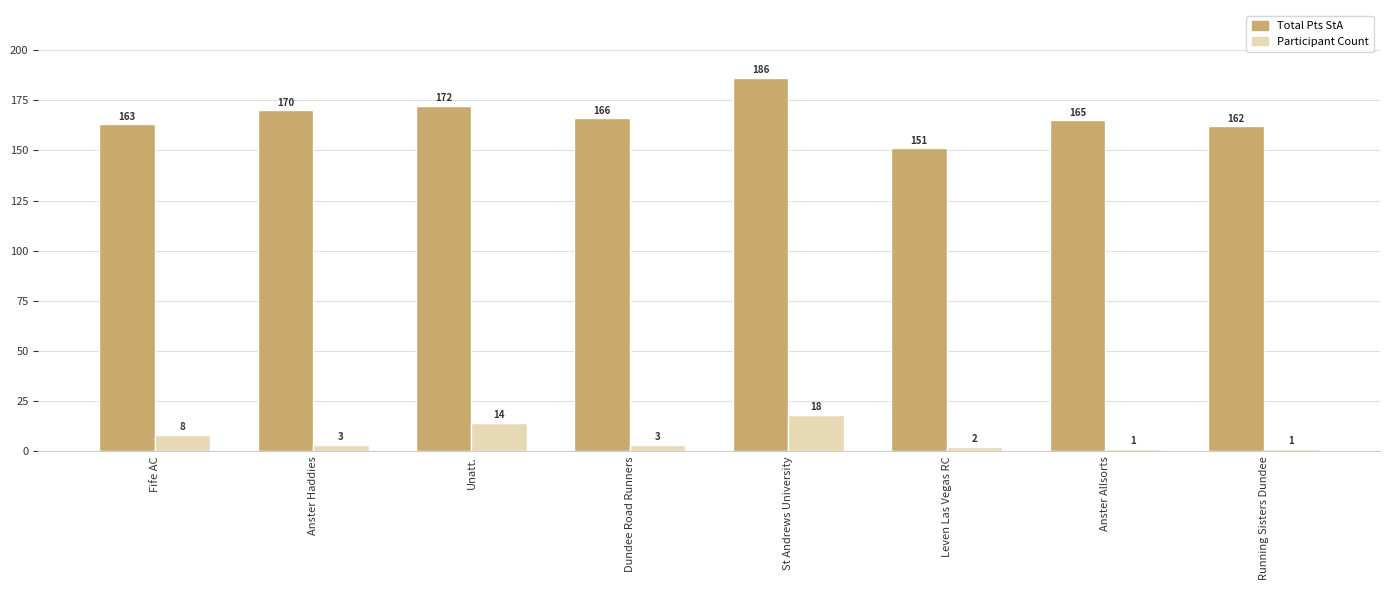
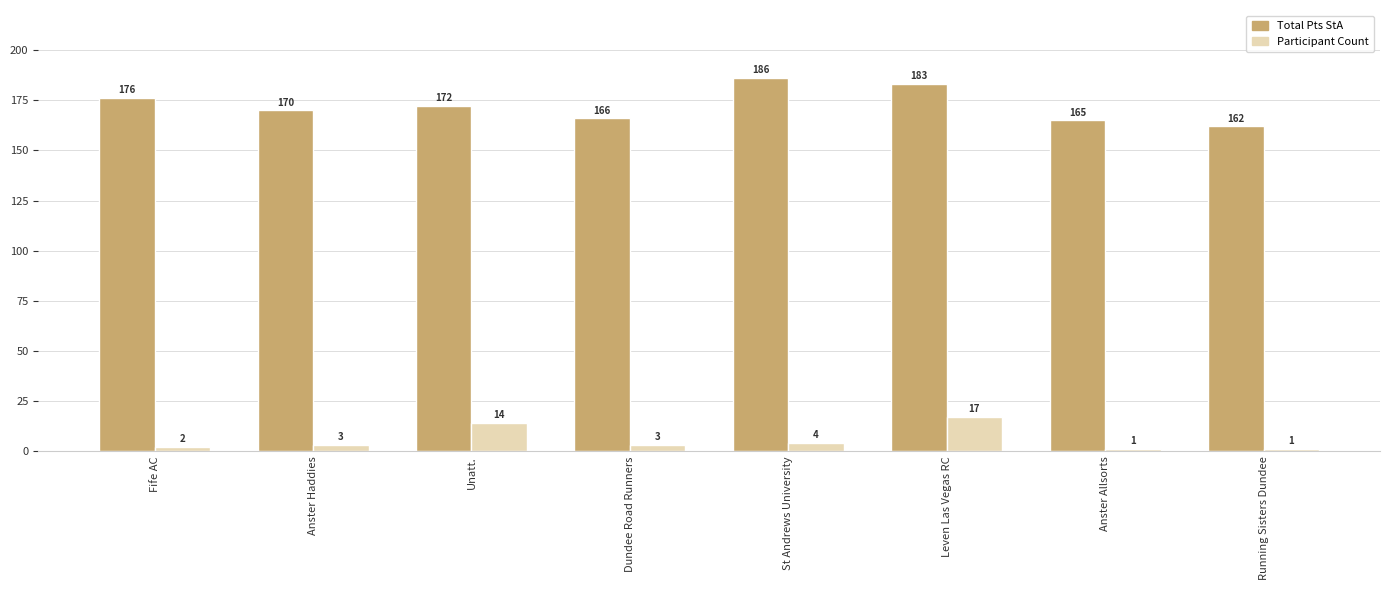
Total Pts StA, Fife AC: 163 -> 176
Participant Count, Fife AC: 8 -> 2
Participant Count, St Andrews University: 18 -> 4
Total Pts StA, Leven Las Vegas RC: 151 -> 183
Participant Count, Leven Las Vegas RC: 2 -> 17
